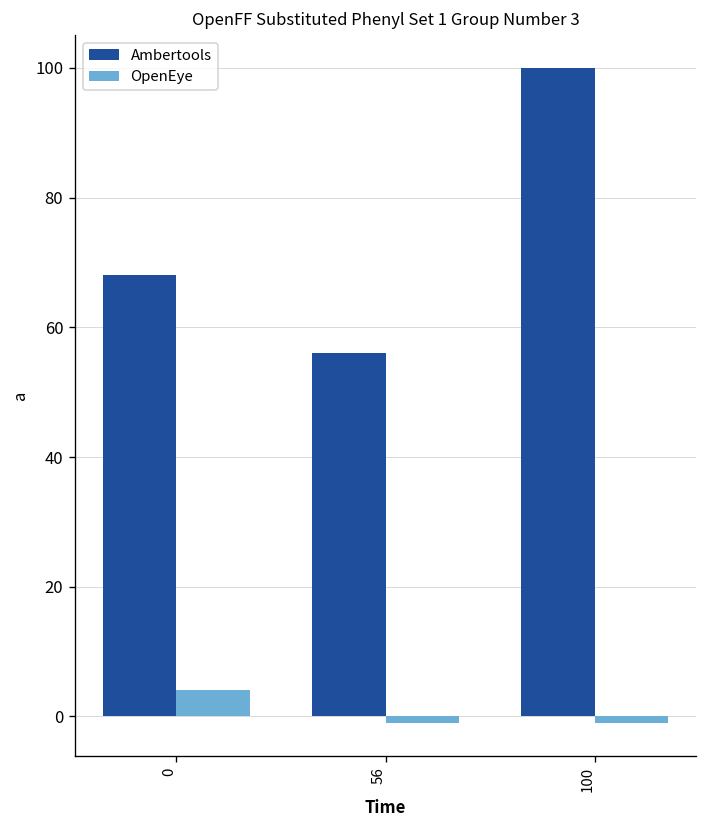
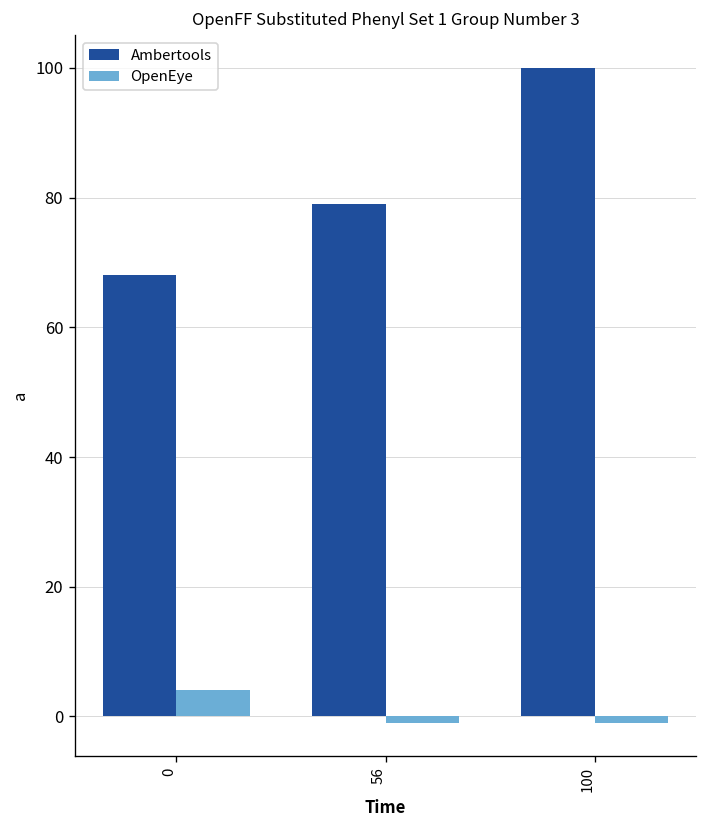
Ambertools, 56: 56 -> 79
